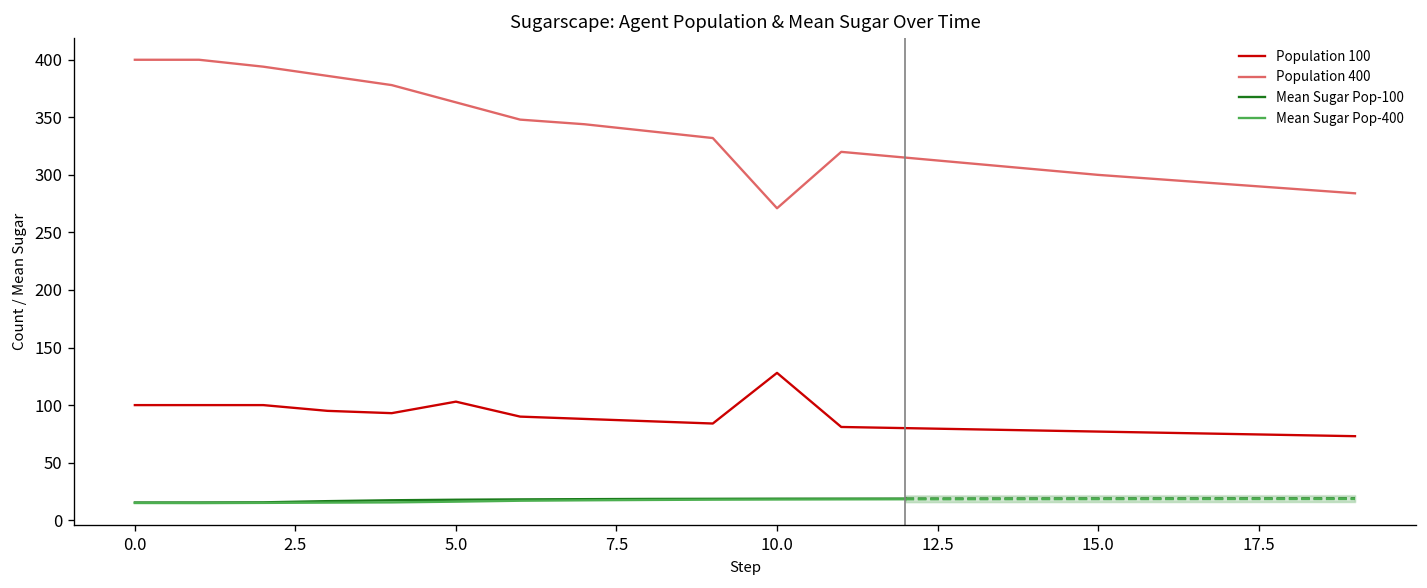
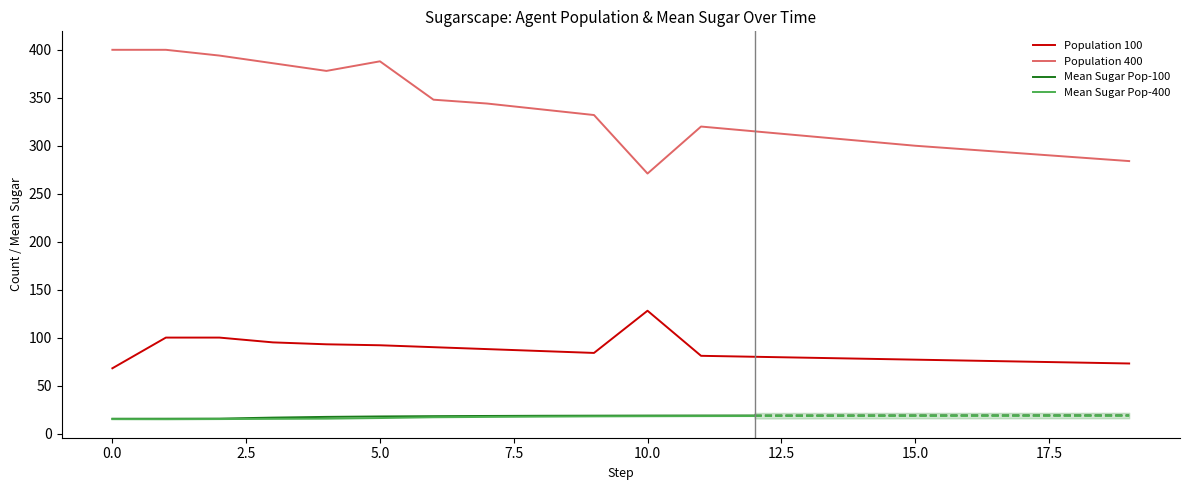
Population 100, 0.0: 100 -> 70
Population 100, 5.0: 100 -> 90
Population 400, 5.0: 360 -> 390
